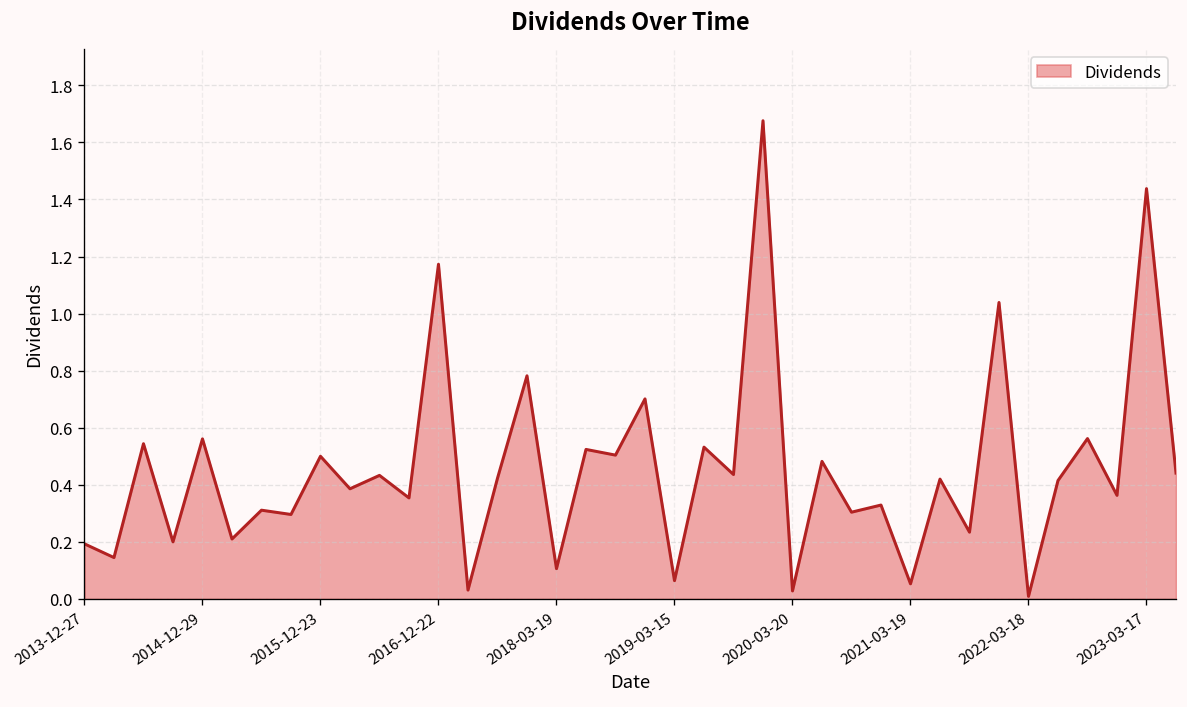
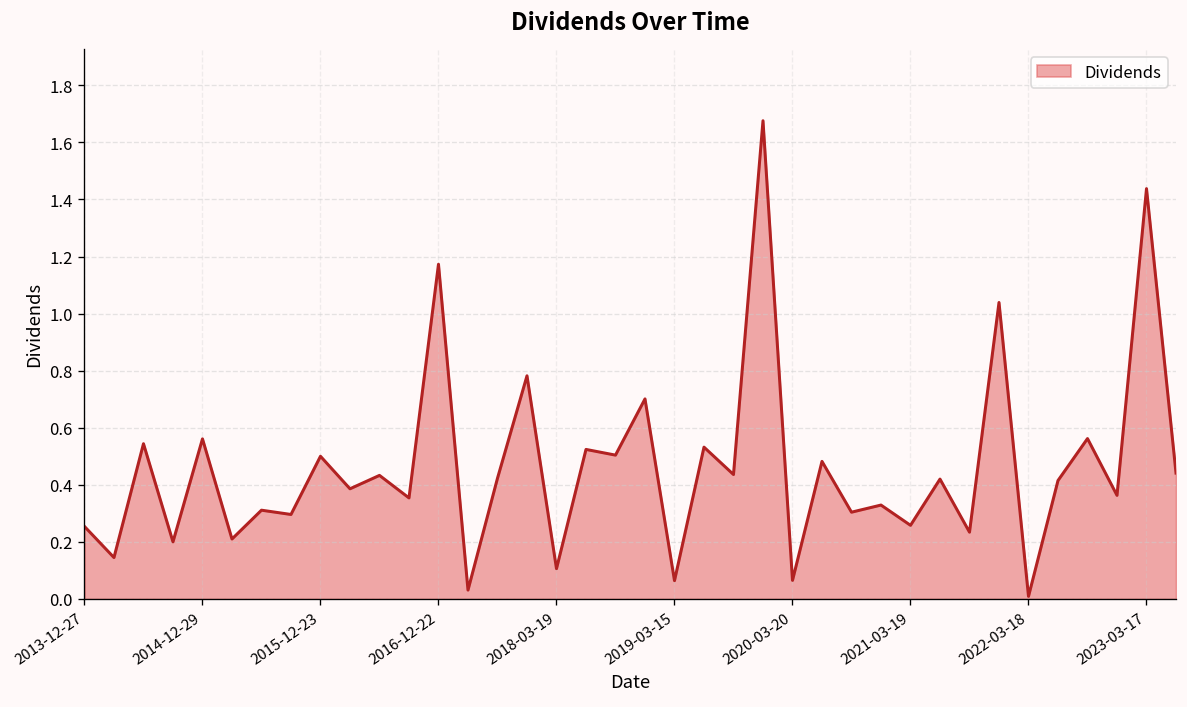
2013-12-27: 0.19 -> 0.25
2020-03-20: 0.03 -> 0.07
2021-03-19: 0.05 -> 0.26
